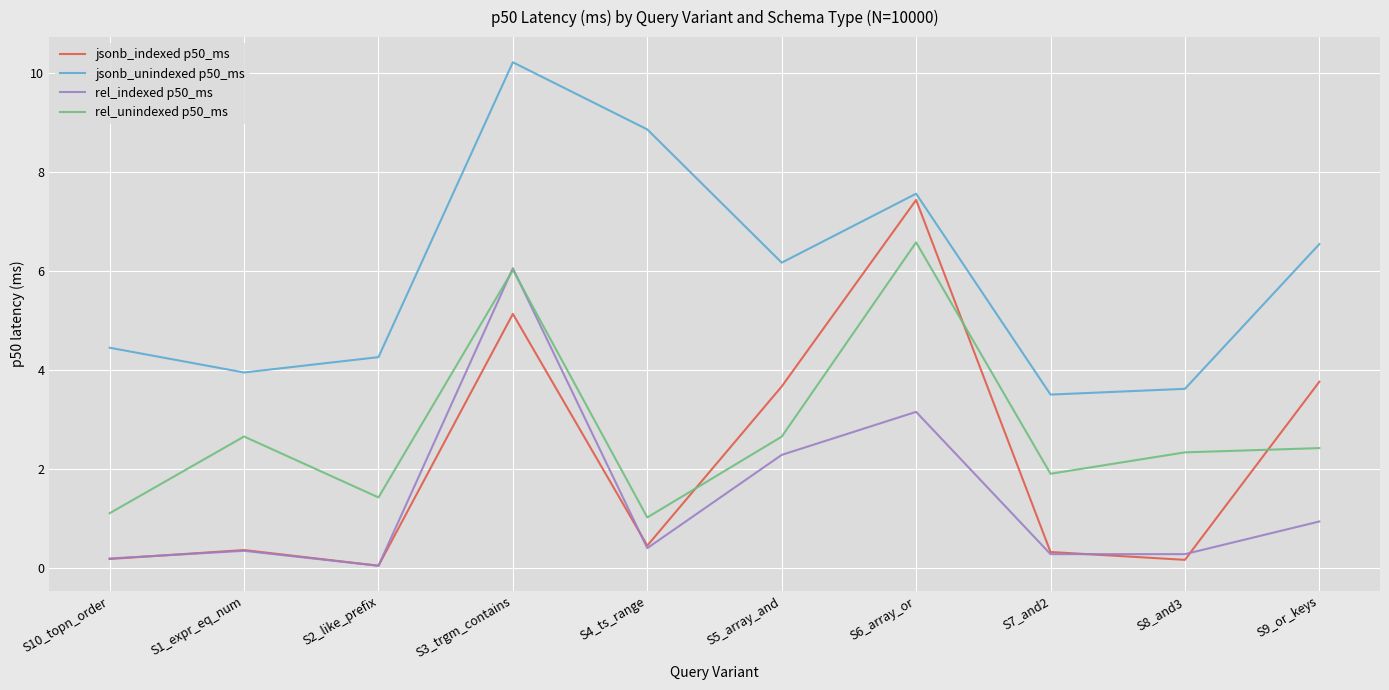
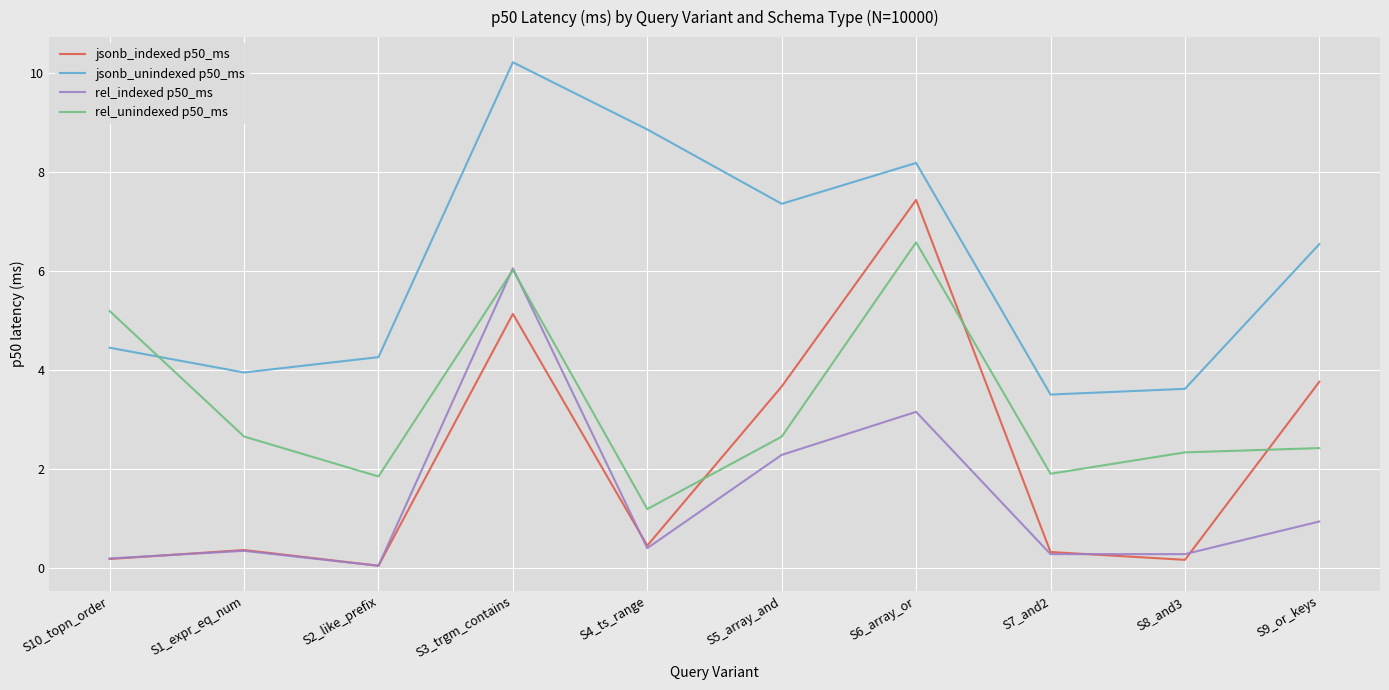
rel_unindexed p50_ms, S10_topn_order: 1.1 -> 5.2
rel_unindexed p50_ms, S2_like_prefix: 1.4 -> 1.9
rel_unindexed p50_ms, S4_ts_range: 1.0 -> 1.2
jsonb_unindexed p50_ms, S5_array_and: 6.2 -> 7.4
jsonb_unindexed p50_ms, S6_array_or: 7.6 -> 8.2
